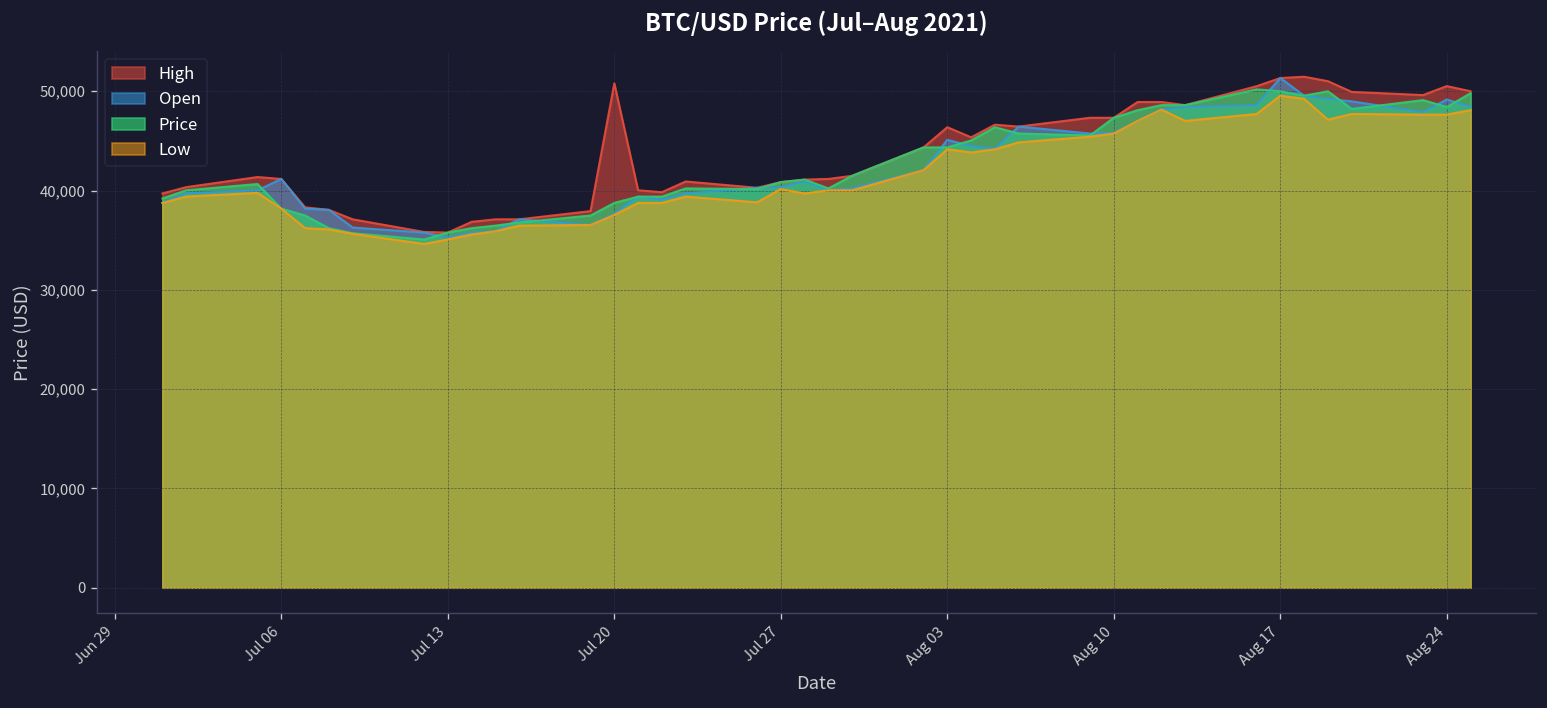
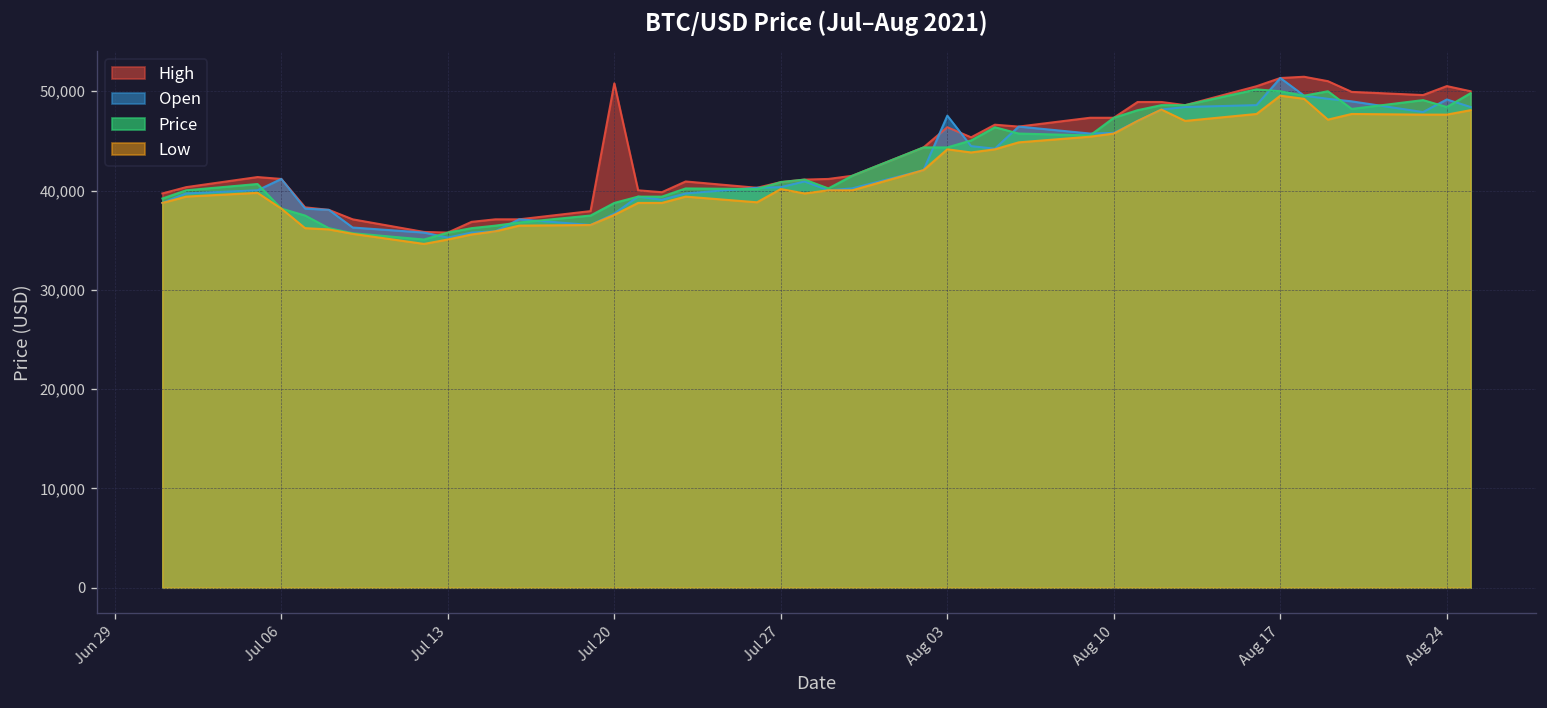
Open, Aug 03: 45,000 -> 48,000
